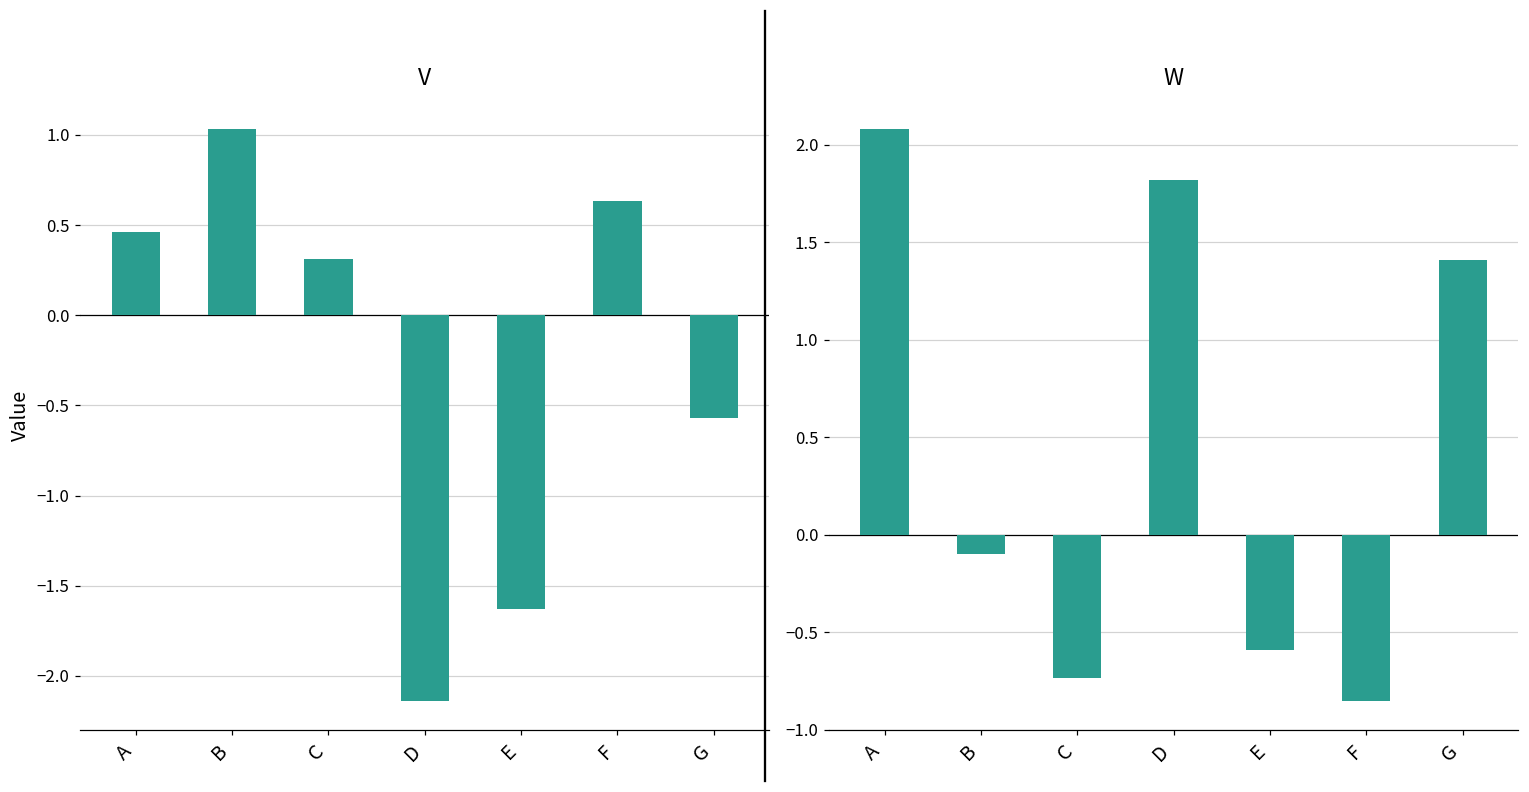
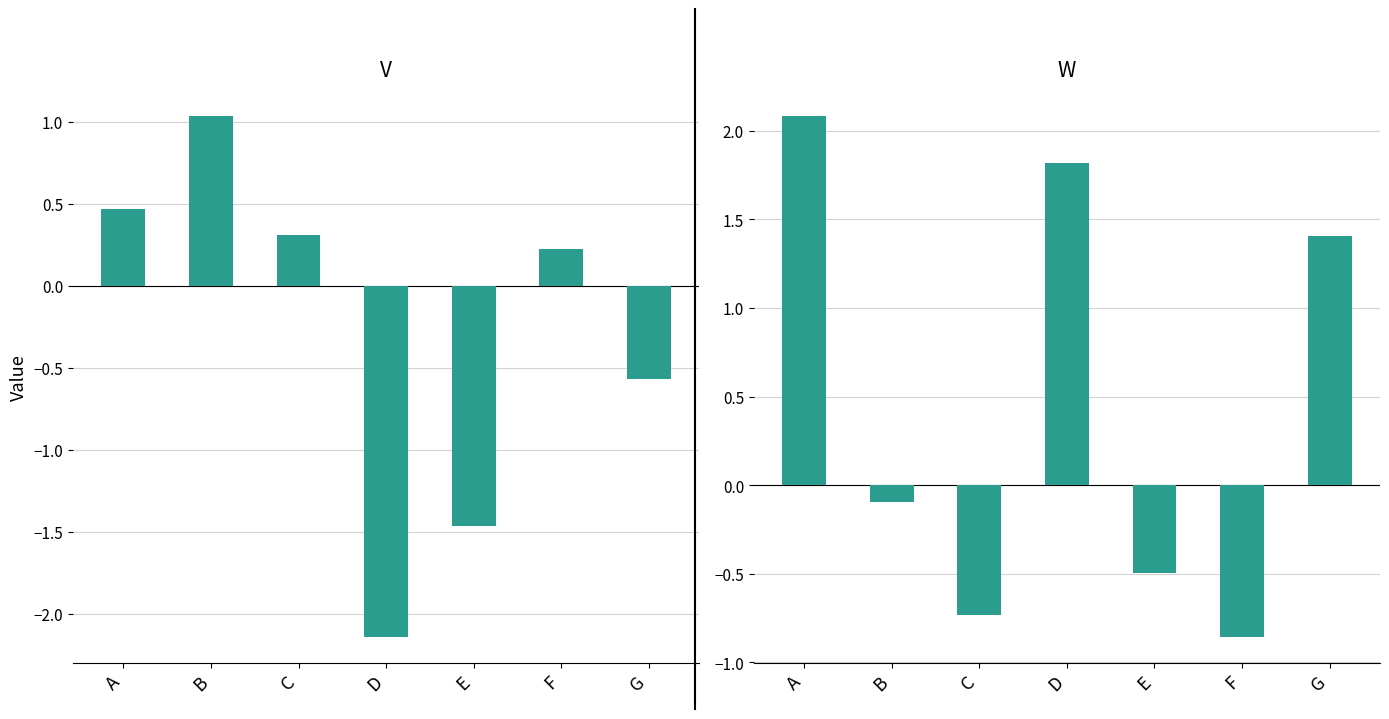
V, E: -1.63 -> -1.47
V, F: 0.63 -> 0.22
W, E: -0.59 -> -0.49
